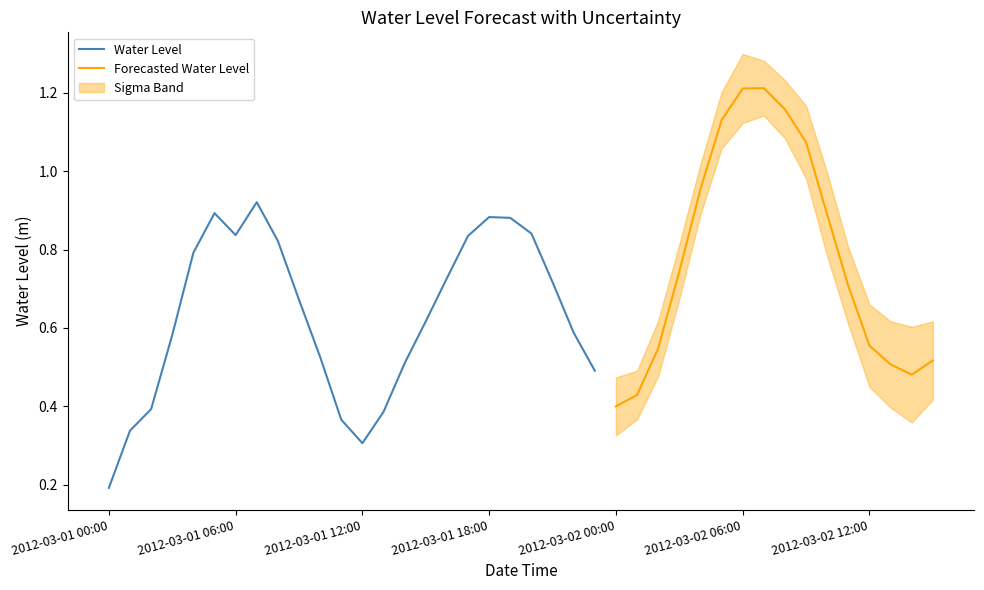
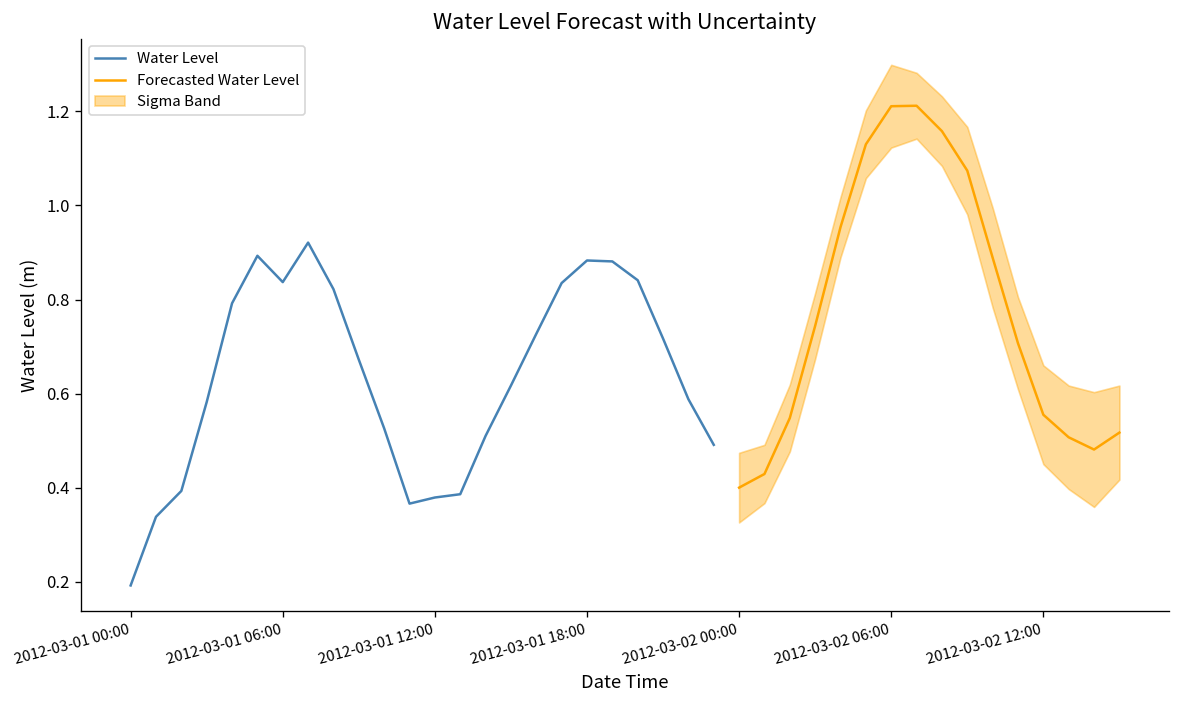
Water Level, 2012-03-01 12:00: 0.31 -> 0.38
